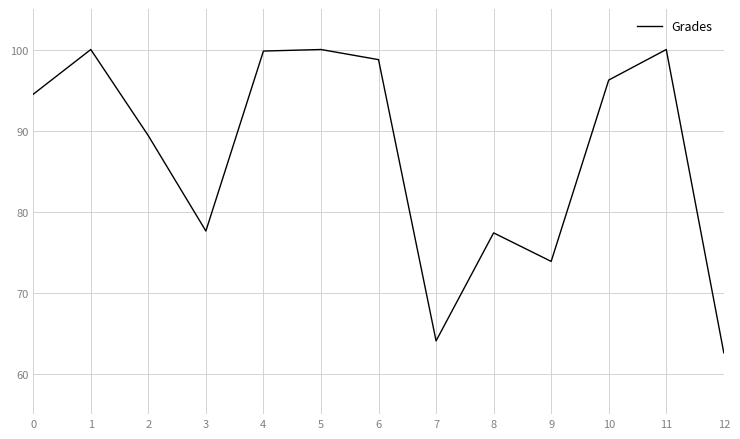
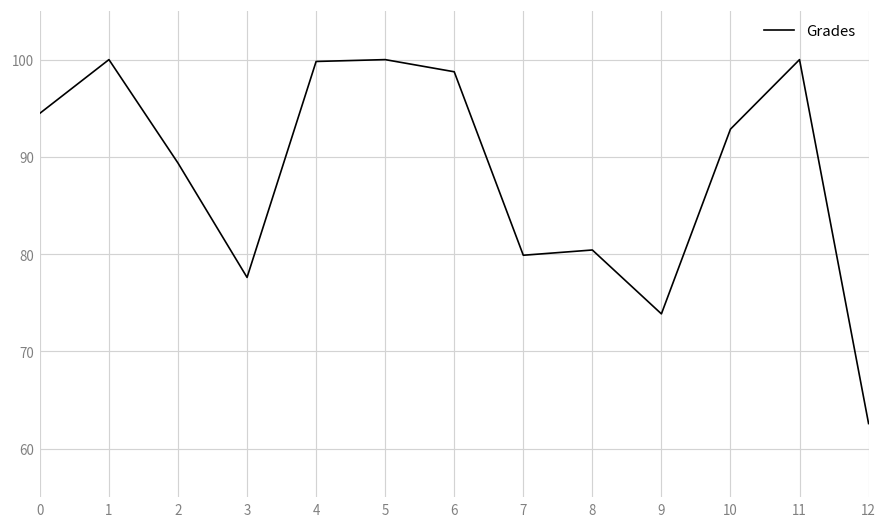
7: 64 -> 80
8: 77 -> 80
10: 96 -> 93
